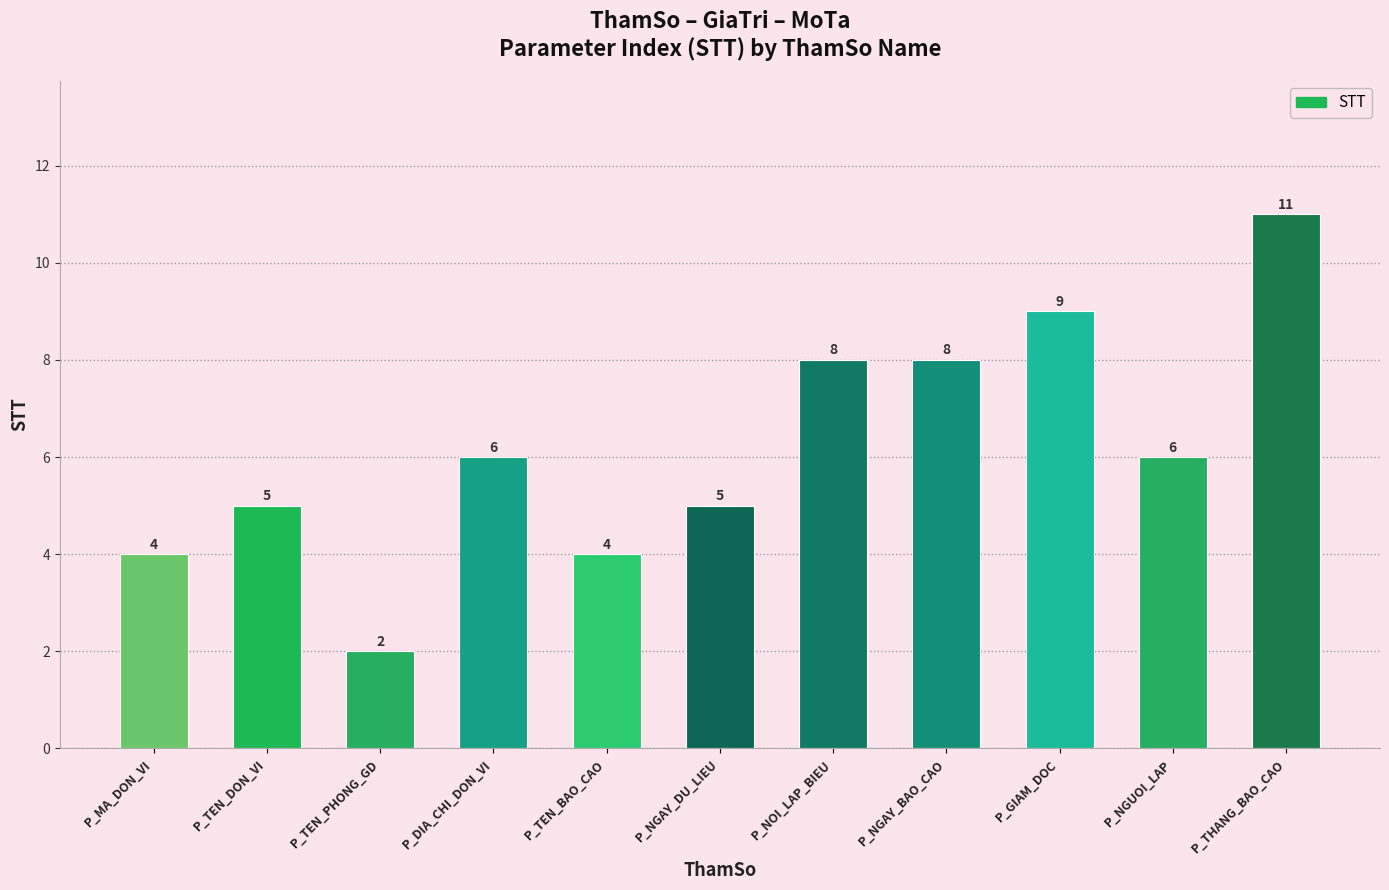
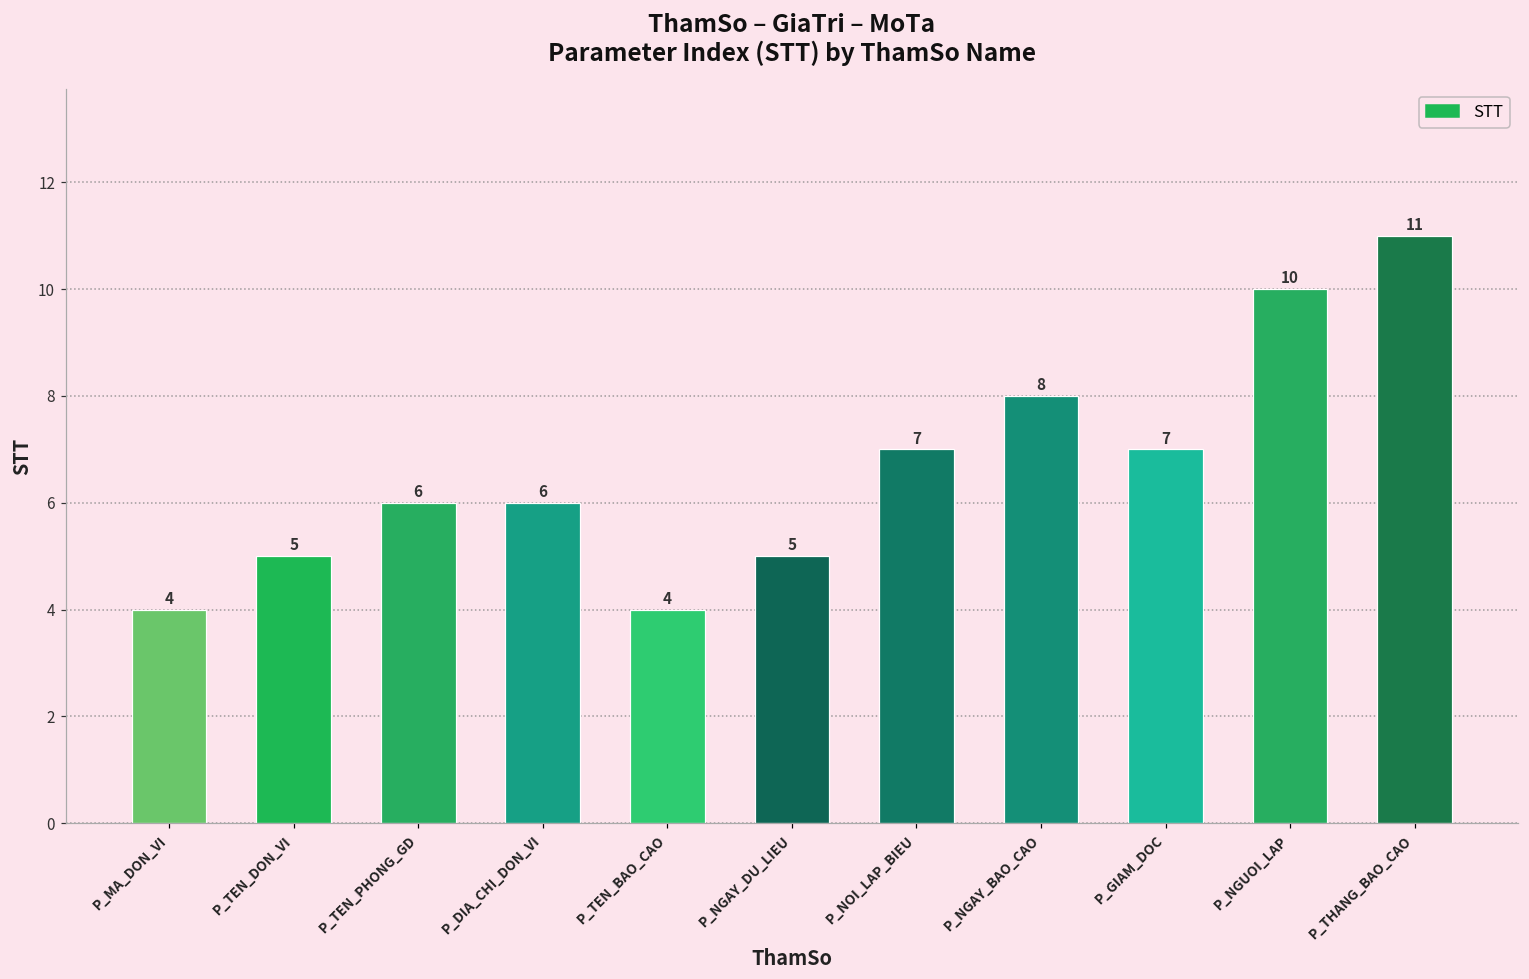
P_TEN_PHONG_GD: 2 -> 6
P_NOI_LAP_BIEU: 8 -> 7
P_GIAM_DOC: 9 -> 7
P_NGUOI_LAP: 6 -> 10
